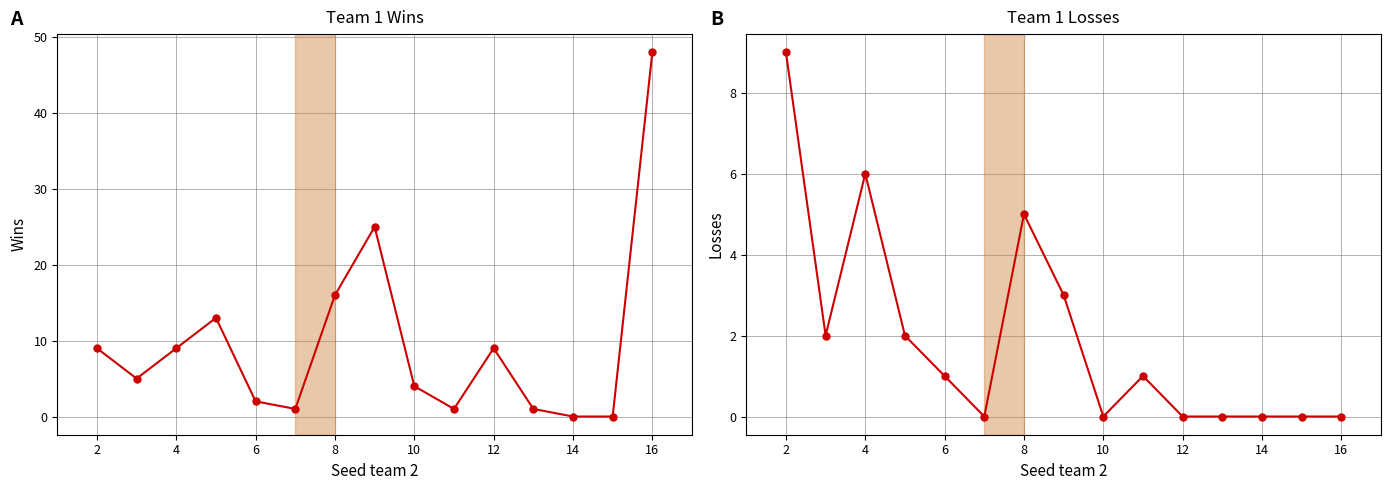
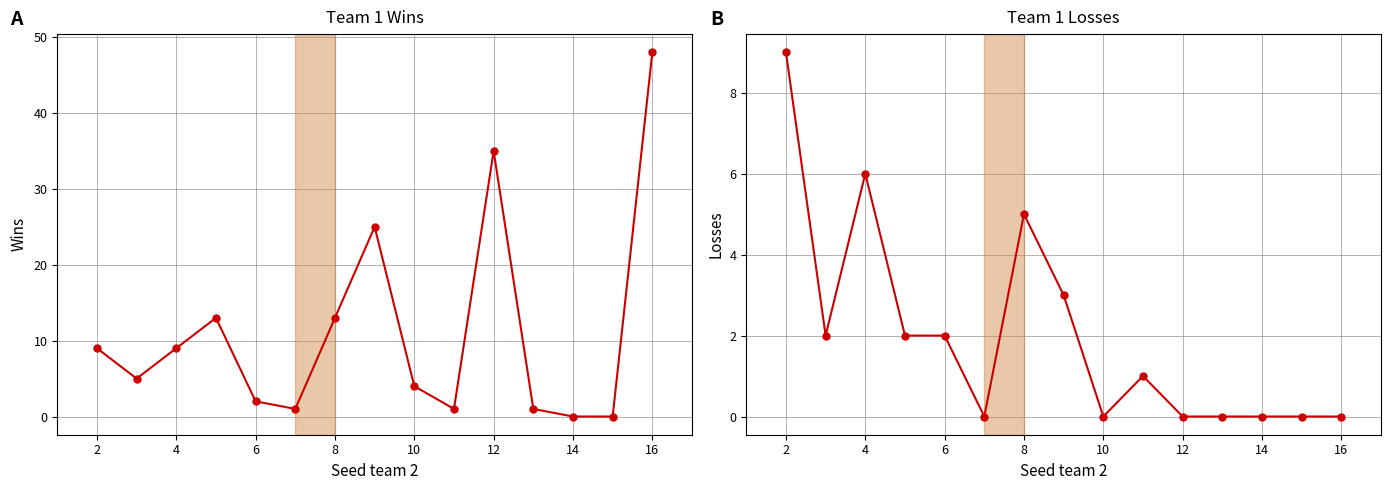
Team 1 Wins, 8: 16 -> 13
Team 1 Wins, 12: 9 -> 35
Team 1 Losses, 6: 1 -> 2
